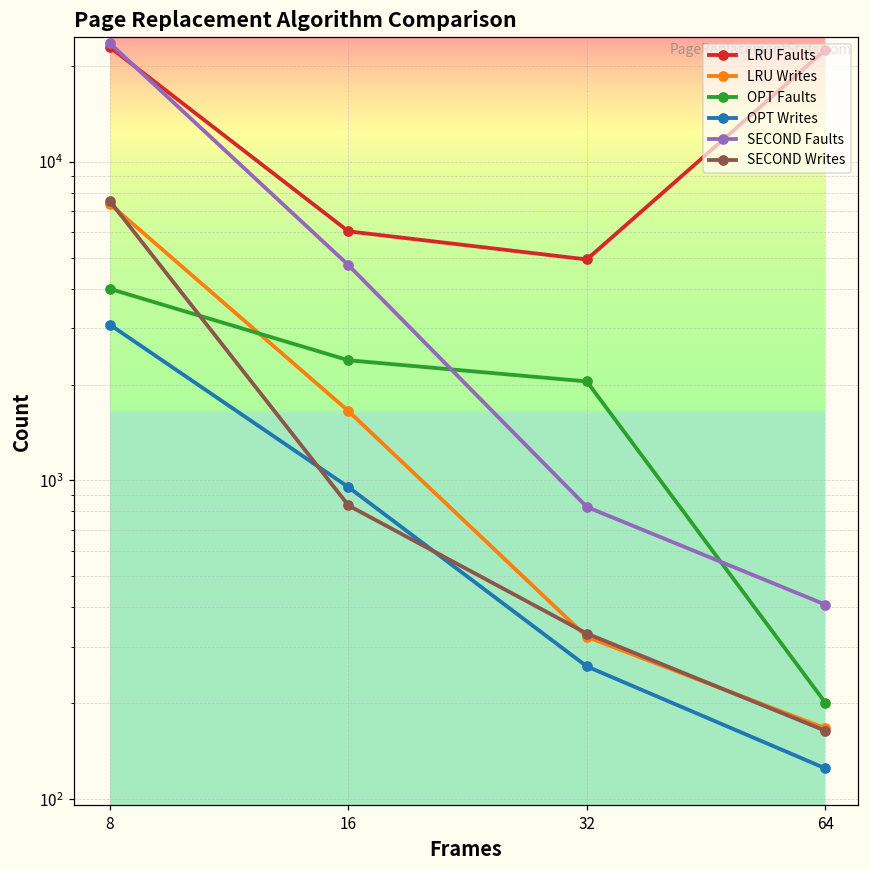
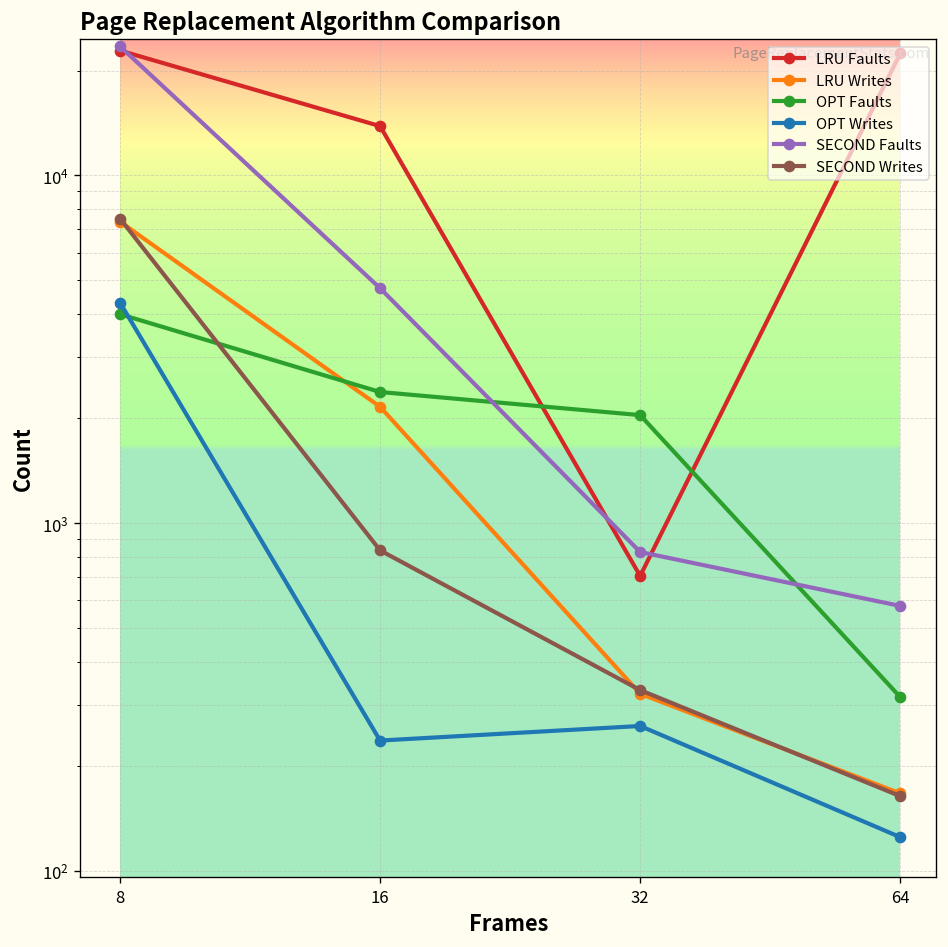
OPT Writes, 8: 3100 -> 4300
LRU Faults, 16: 6000 -> 14000
LRU Writes, 16: 1700 -> 2200
OPT Writes, 16: 950 -> 240
LRU Faults, 32: 4900 -> 710
OPT Faults, 64: 200 -> 320
SECOND Faults, 64: 410 -> 580
